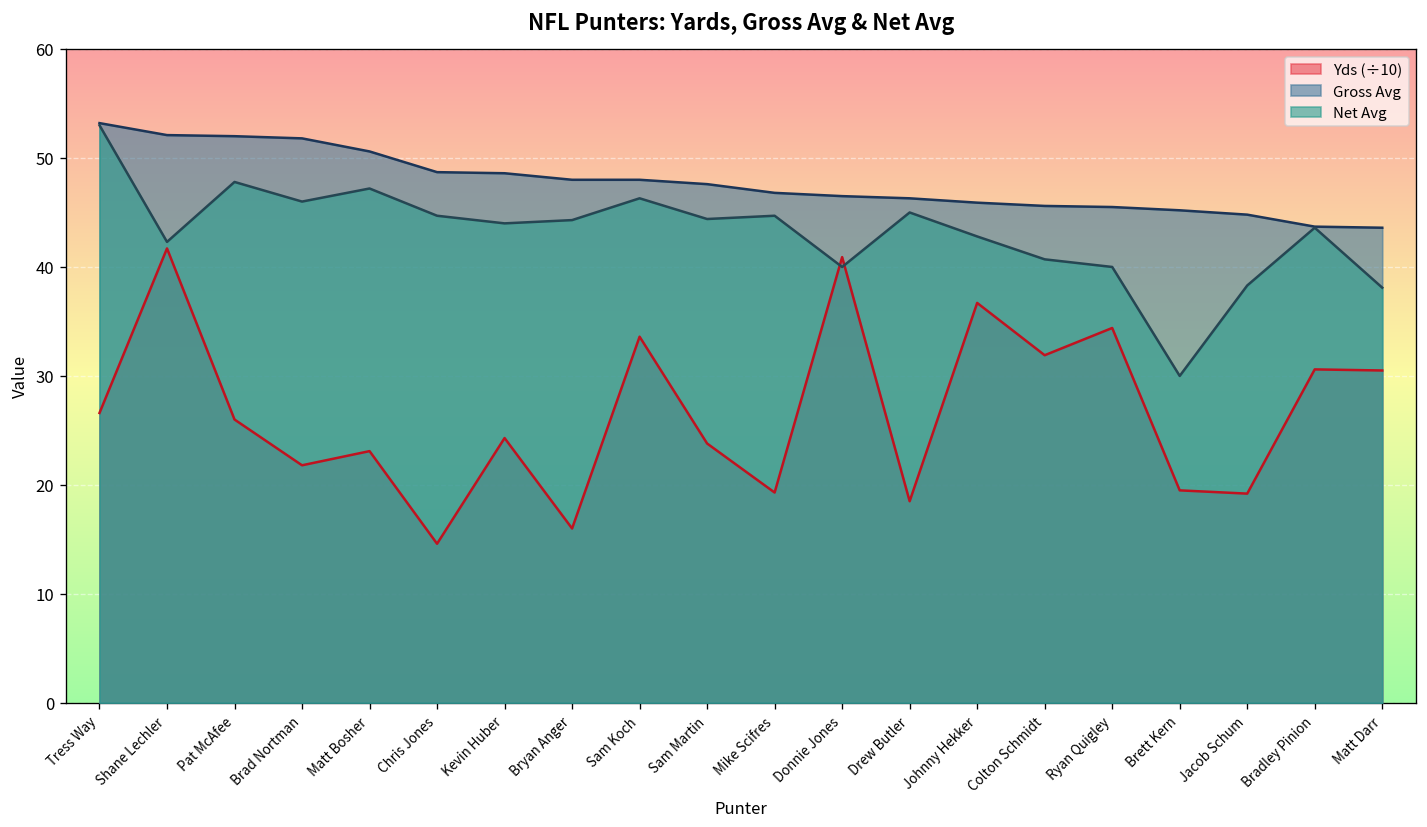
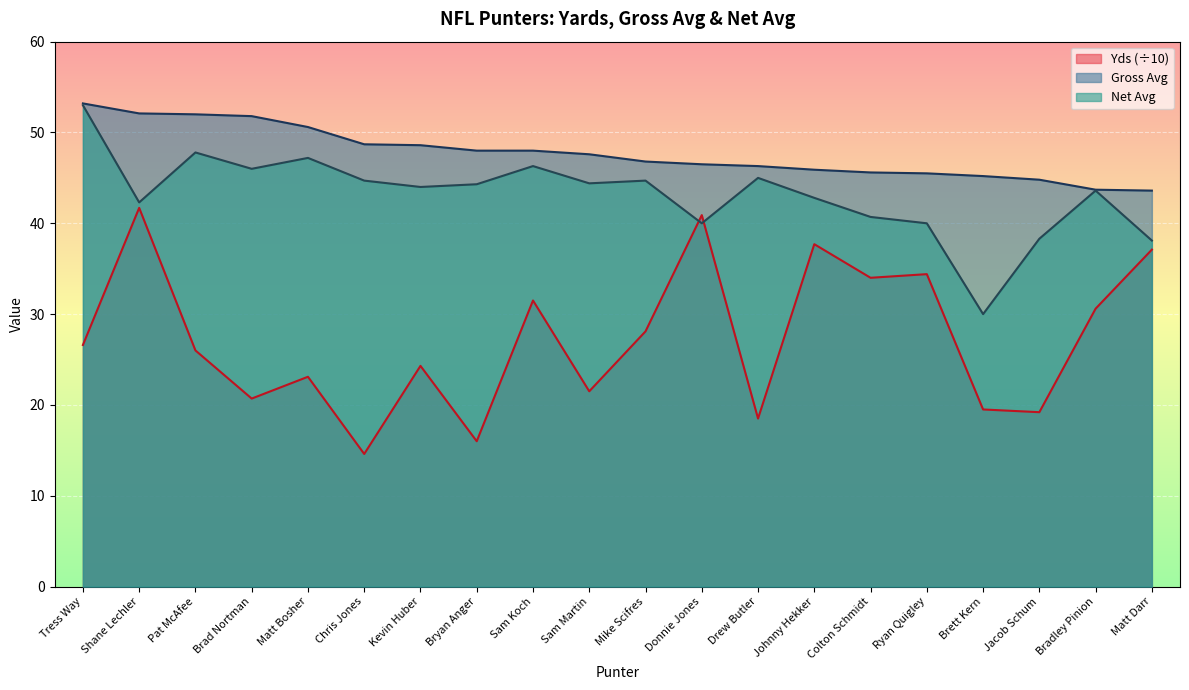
Yds (÷10), Brad Nortman: 22 -> 21
Yds (÷10), Sam Koch: 34 -> 32
Yds (÷10), Sam Martin: 24 -> 22
Yds (÷10), Mike Scifres: 19 -> 28
Yds (÷10), Johnny Hekker: 37 -> 38
Yds (÷10), Colton Schmidt: 32 -> 34
Yds (÷10), Matt Darr: 31 -> 37
